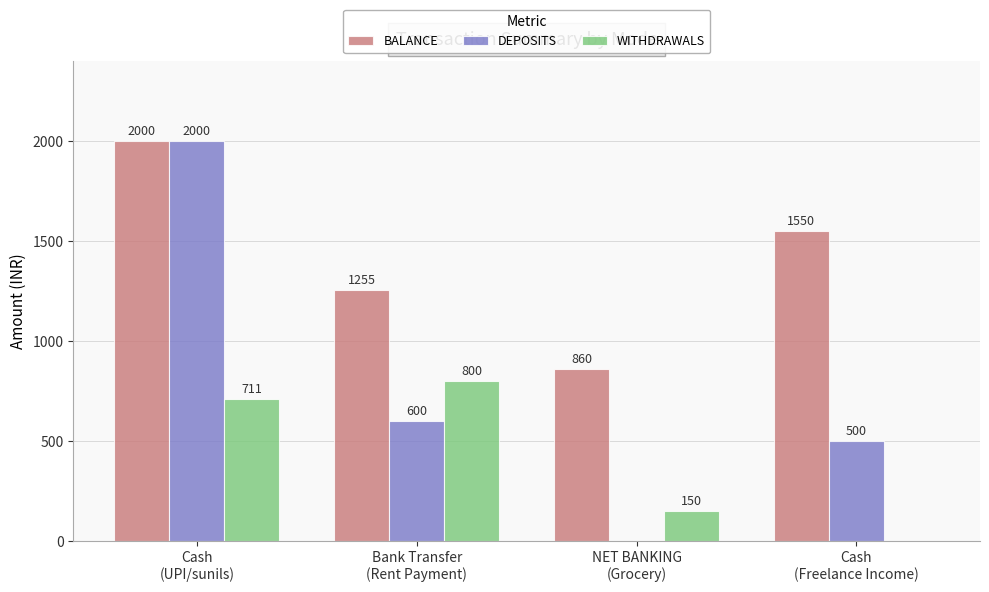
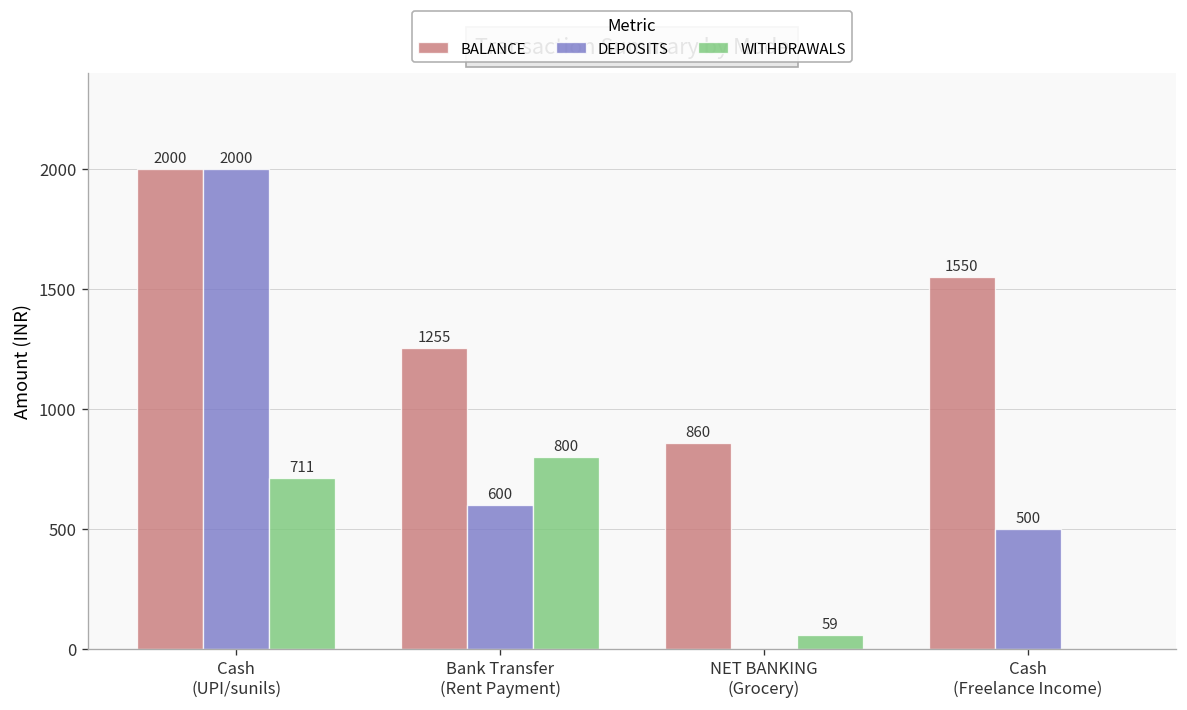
WITHDRAWALS, NET BANKING (Grocery): 150 -> 59
